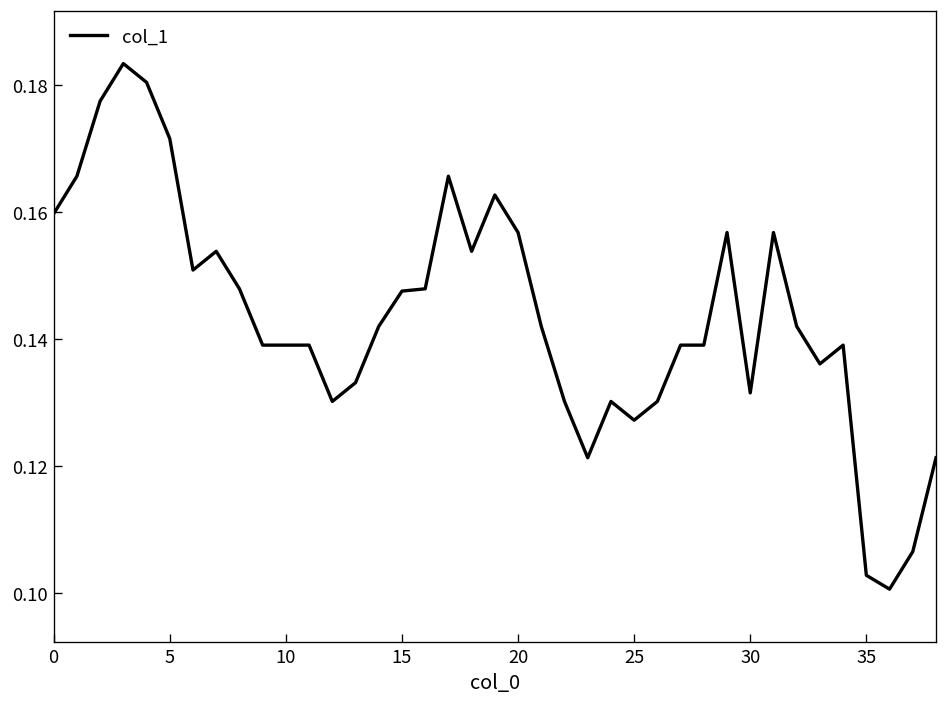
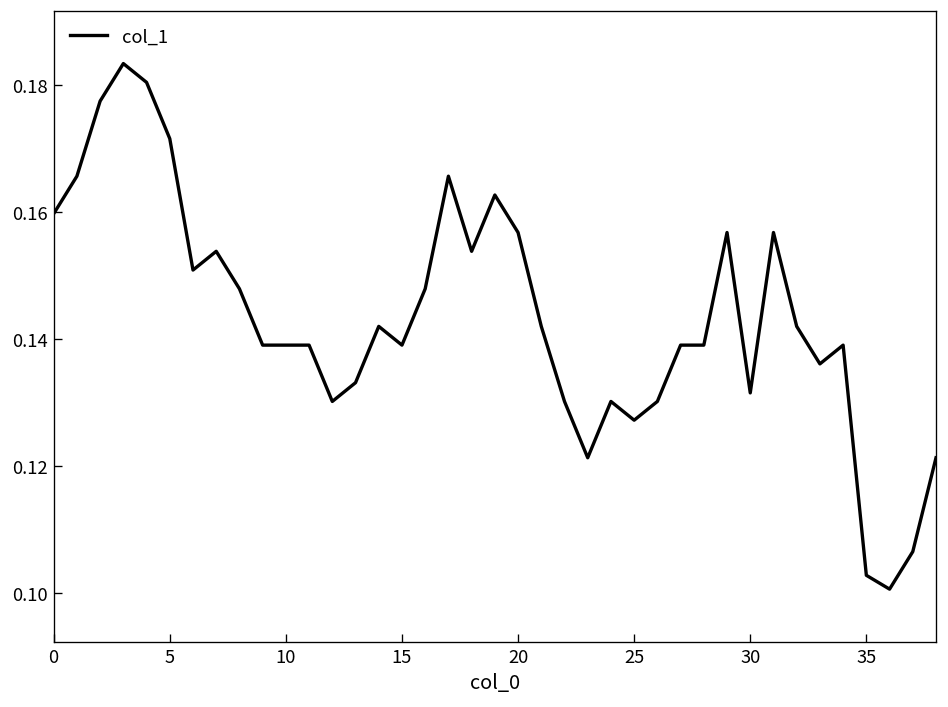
15: 0.148 -> 0.139
